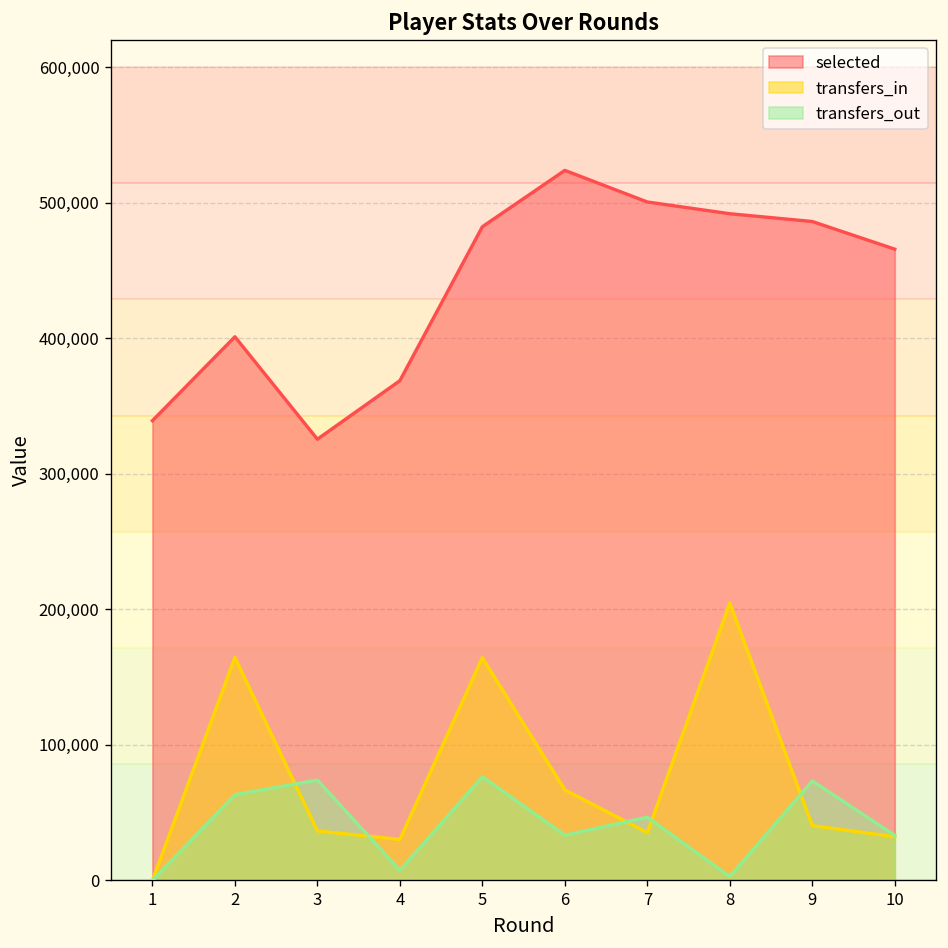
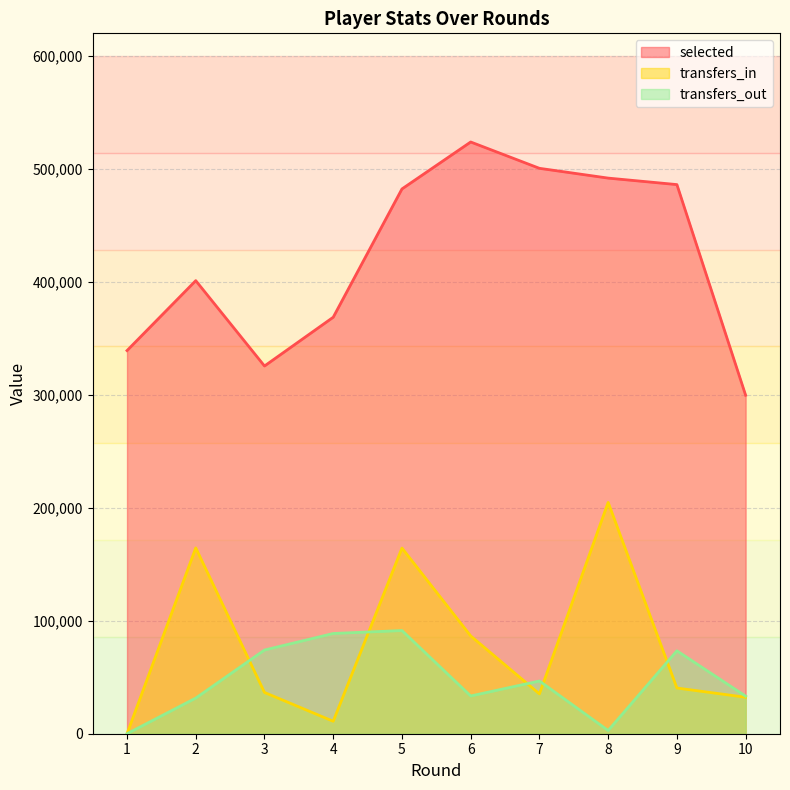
transfers_out, 2: 63,000 -> 32,000
transfers_in, 4: 30,000 -> 11,000
transfers_out, 4: 7,000 -> 89,000
transfers_out, 5: 77,000 -> 91,000
transfers_in, 6: 67,000 -> 87,000
selected, 10: 466,000 -> 300,000
